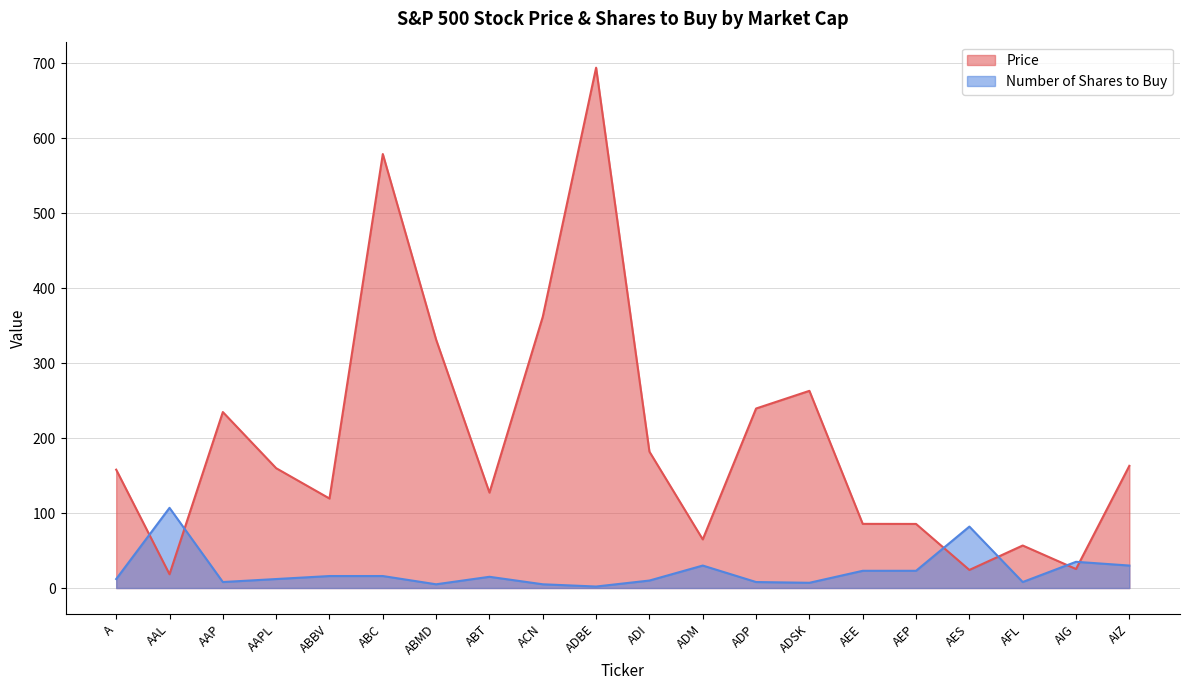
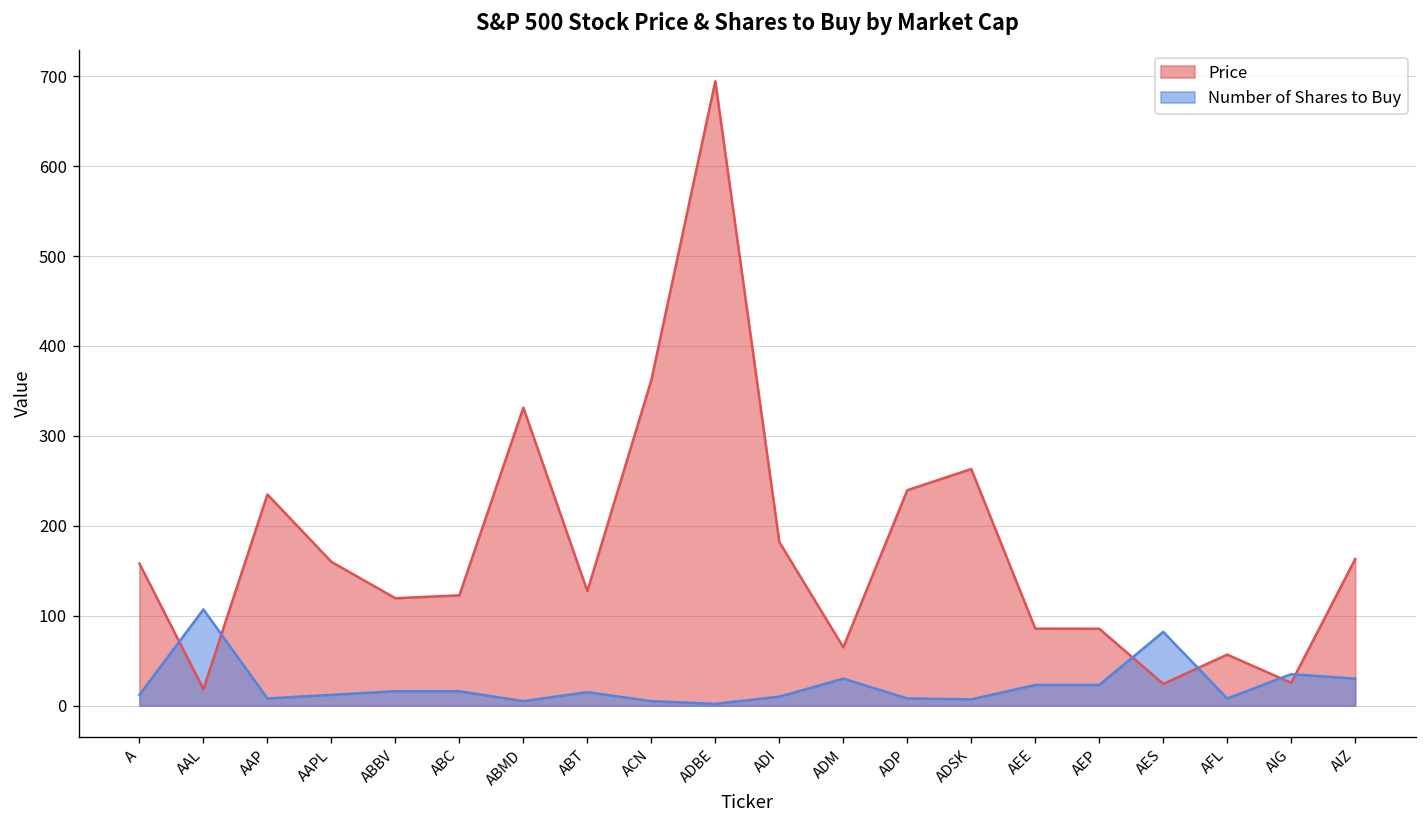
Price, ABC: 580 -> 120
